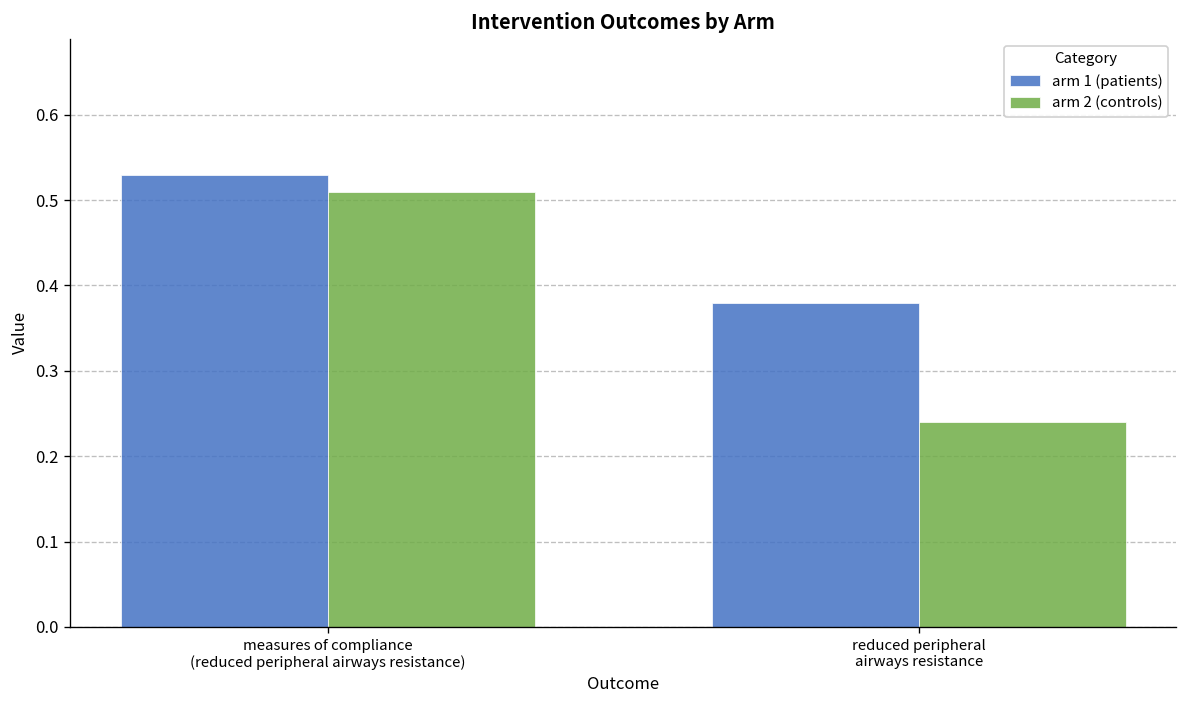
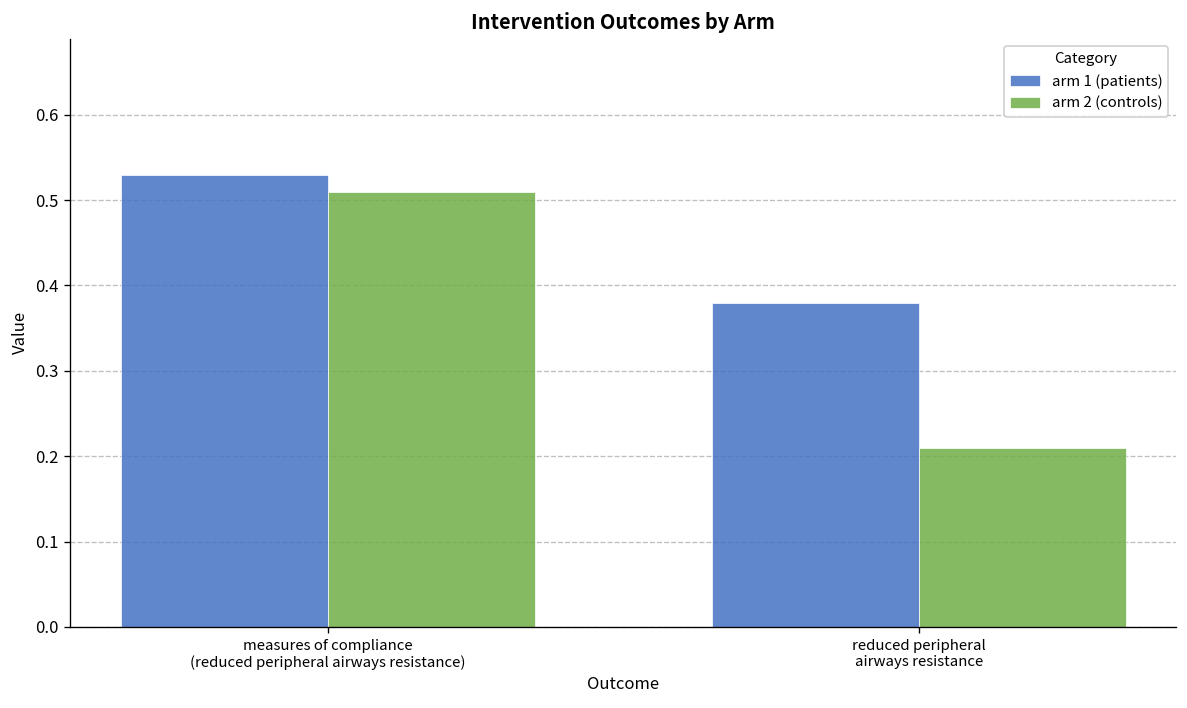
arm 2 (controls), reduced peripheral airways resistance: 0.24 -> 0.21
